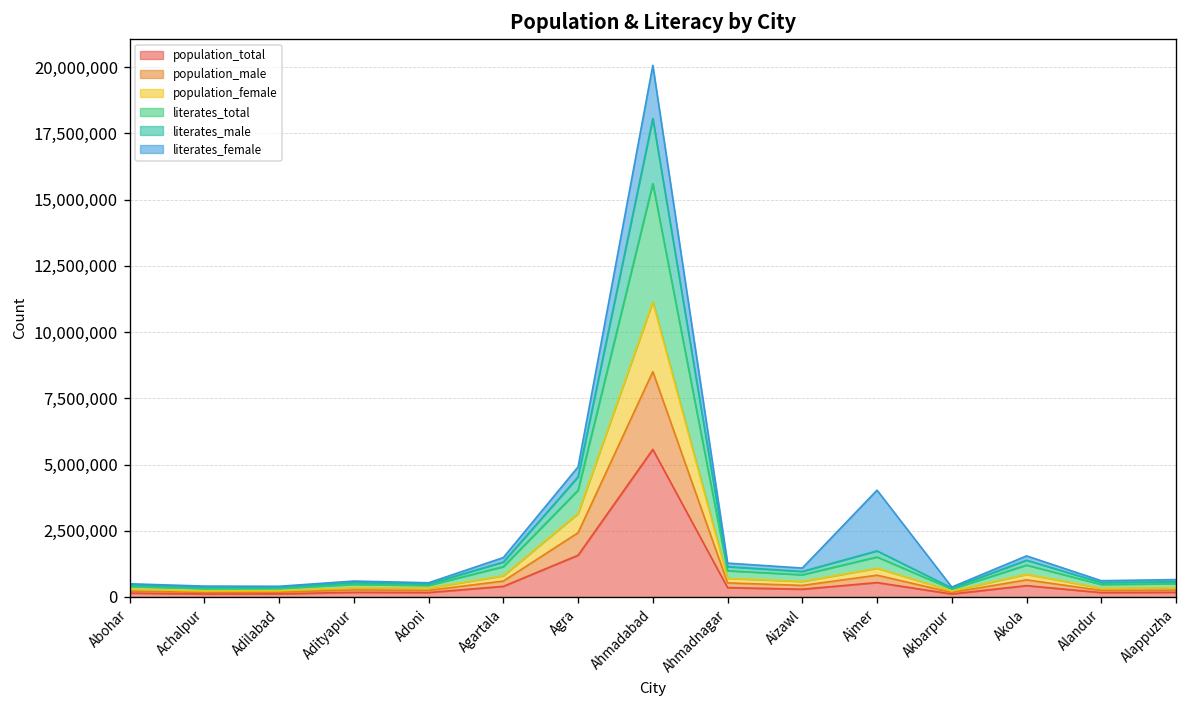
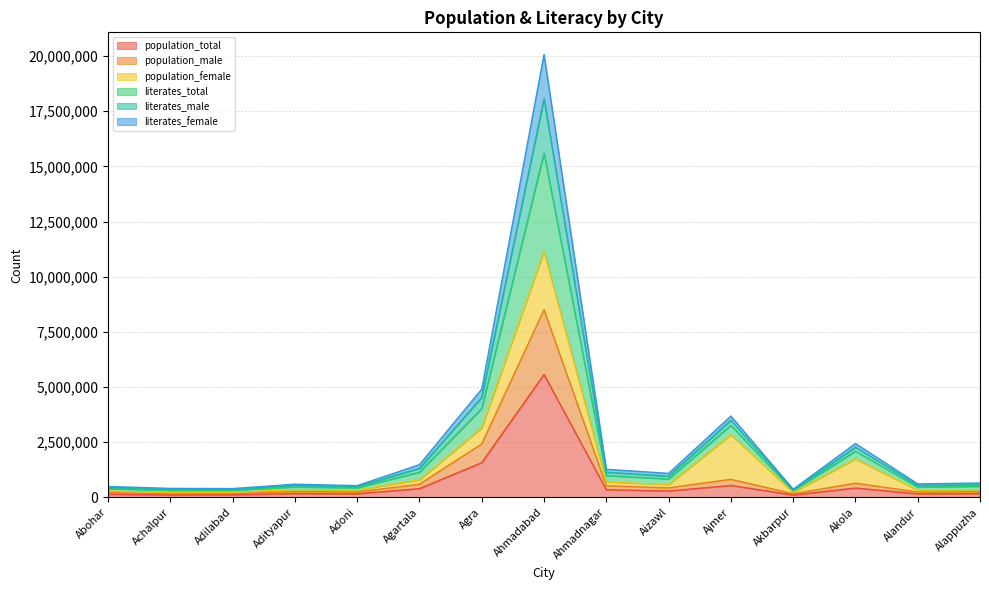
population_female, Ajmer: 300,000 -> 2,000,000
literates_female, Ajmer: 2,300,000 -> 200,000
population_female, Akola: 200,000 -> 1,100,000
